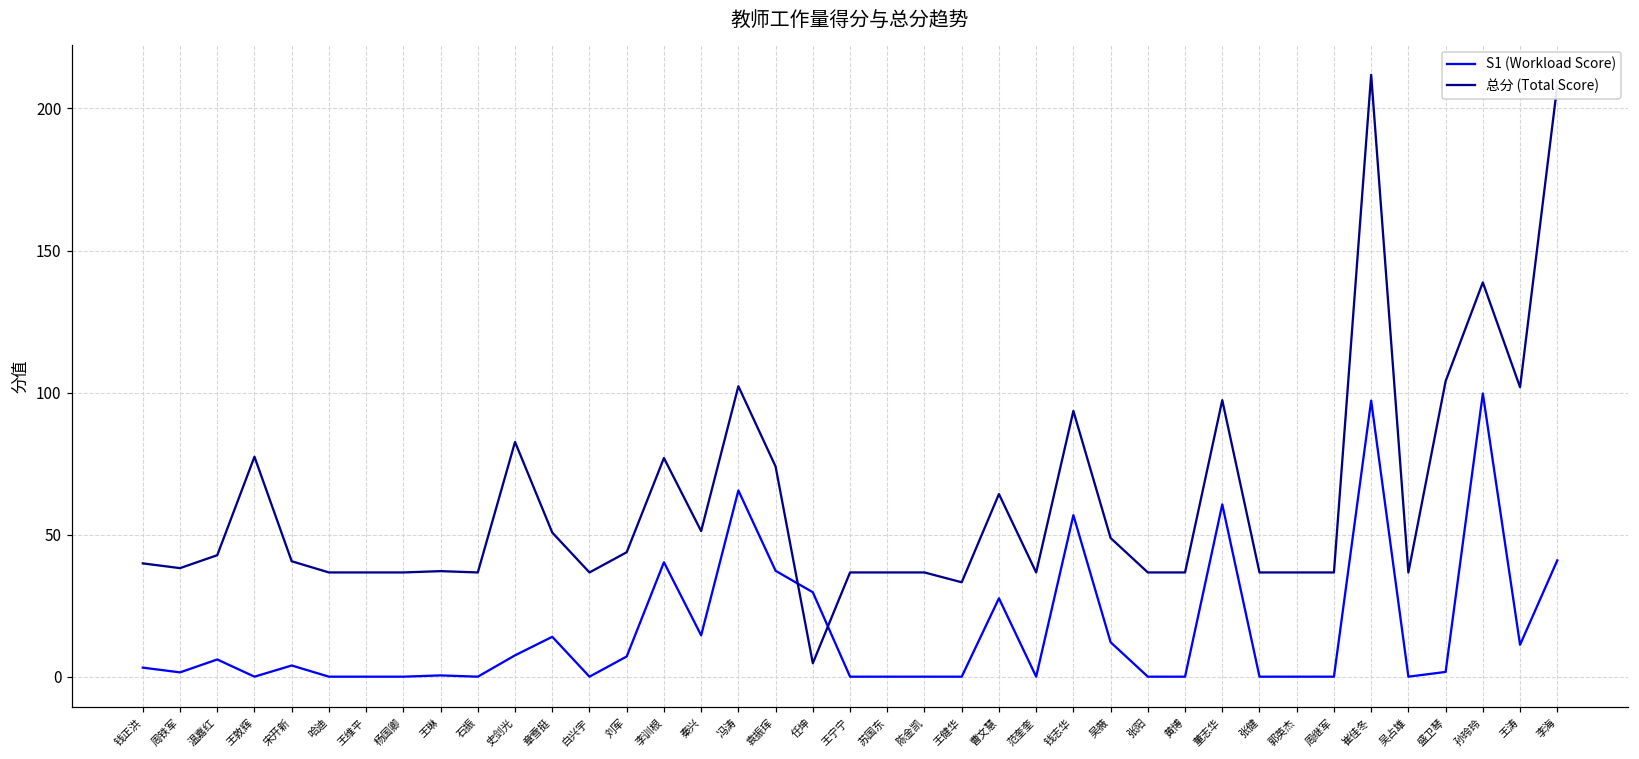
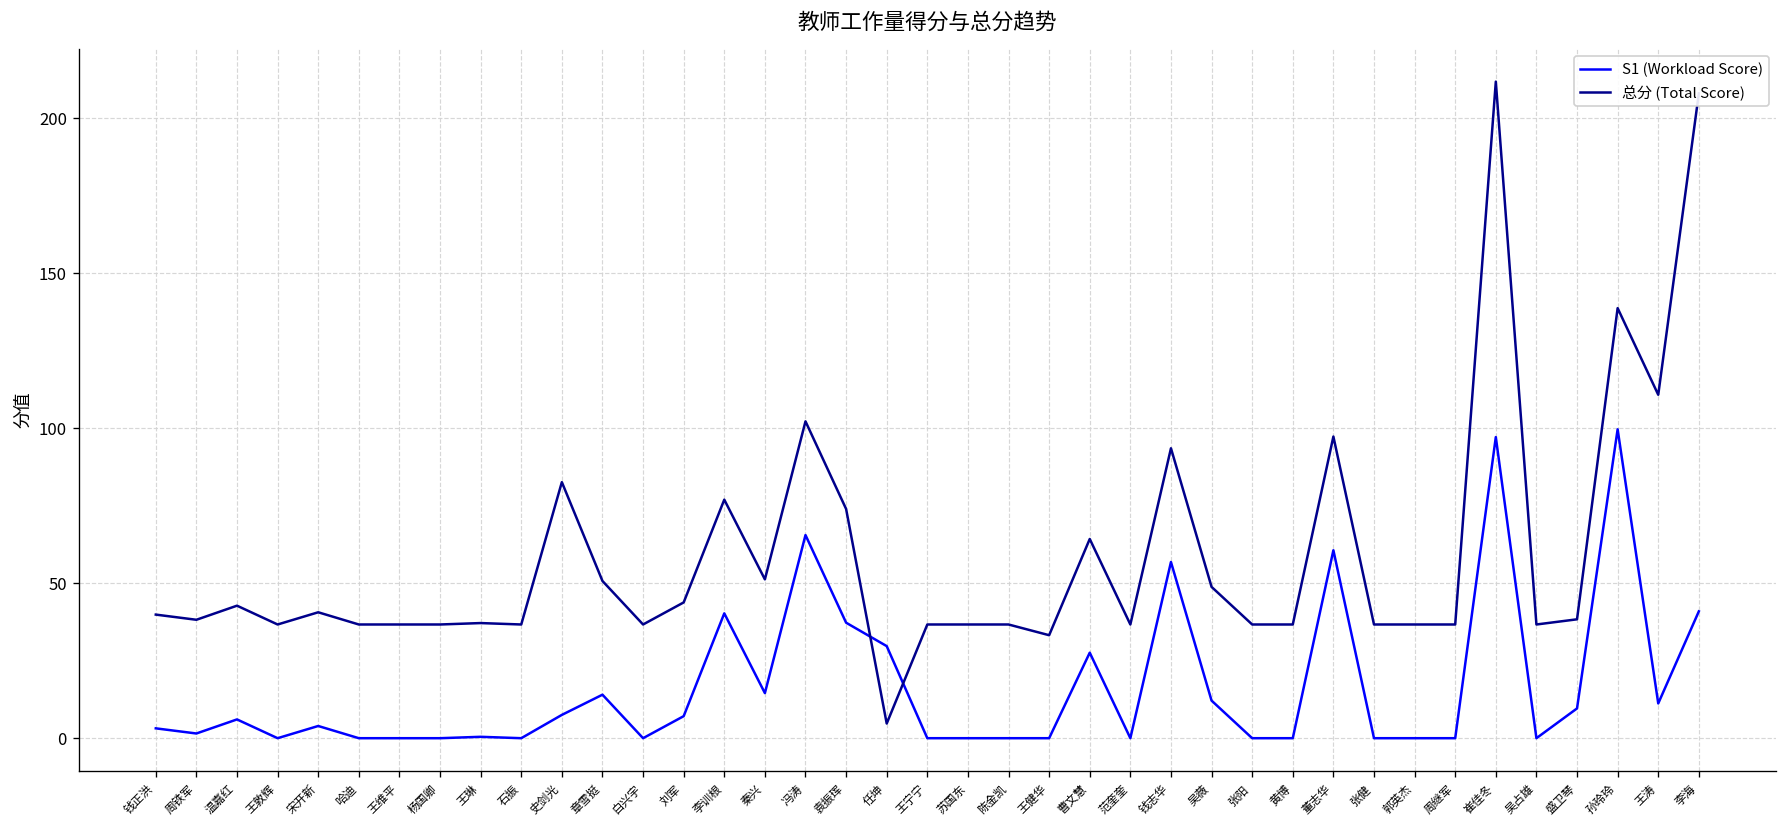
总分 (Total Score), 王敦辉: 77 -> 37
S1 (Workload Score), 盛卫琴: 2 -> 10
总分 (Total Score), 盛卫琴: 104 -> 38
总分 (Total Score), 王涛: 102 -> 111
